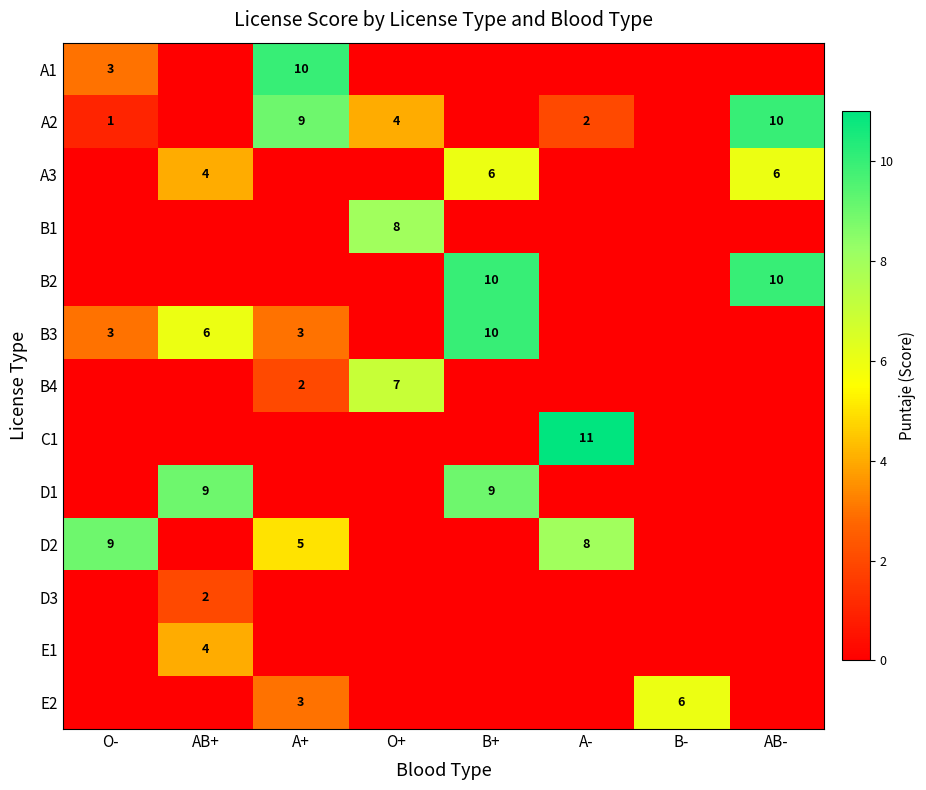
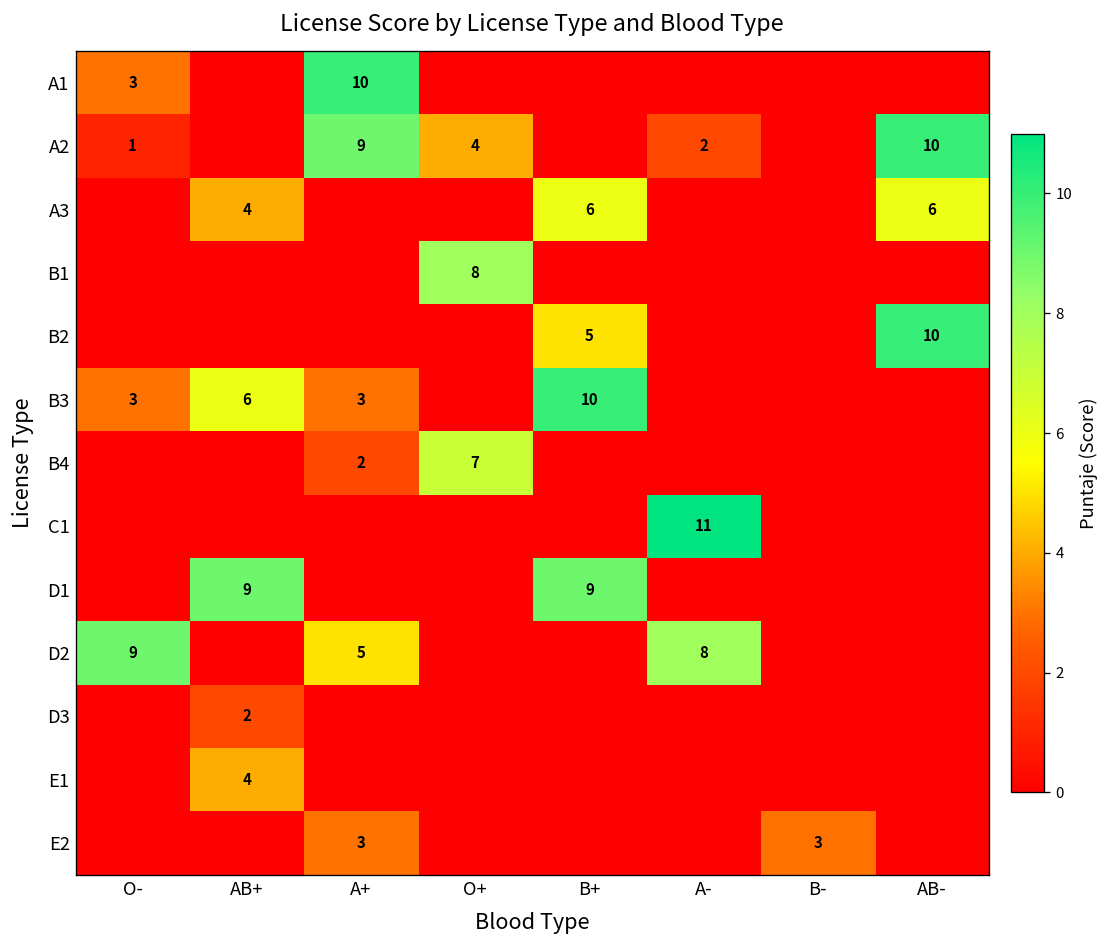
B2, B+: 10 -> 5
E2, B-: 6 -> 3
